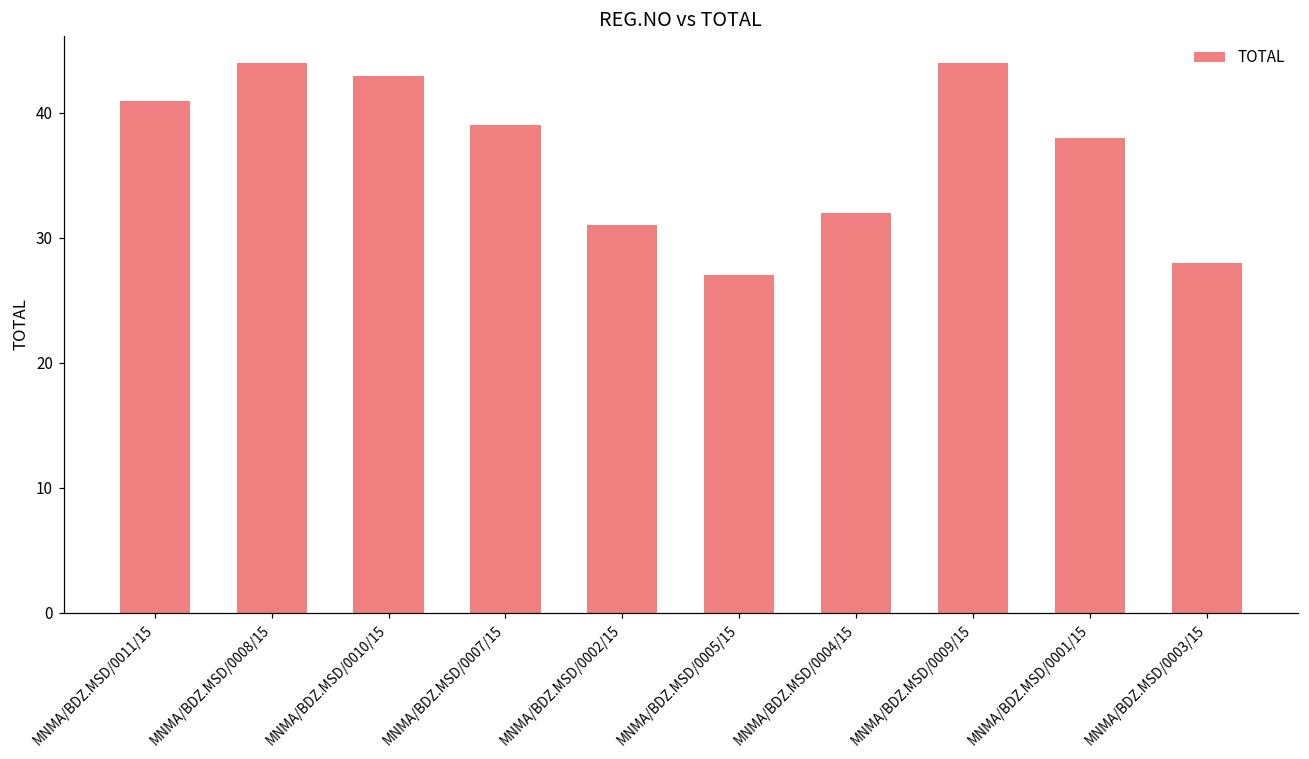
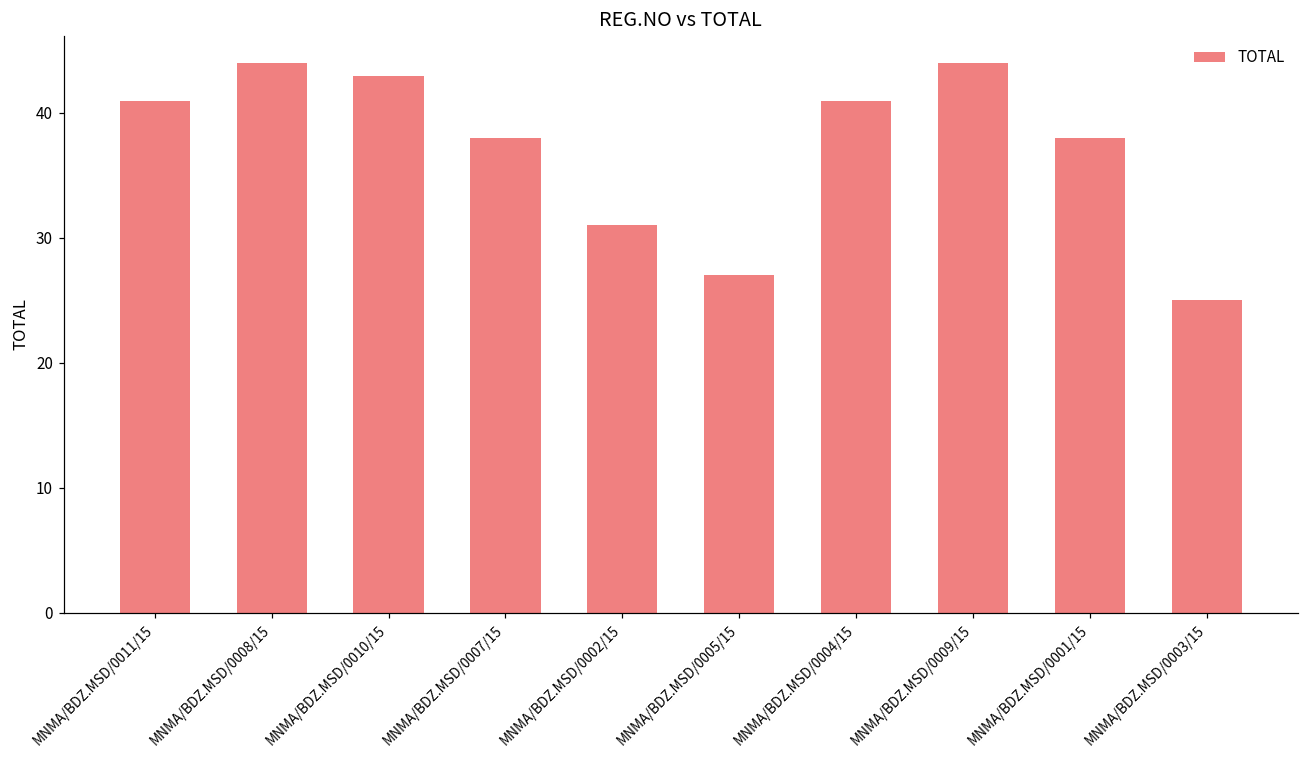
MNMA/BDZ.MSD/0007/15: 39 -> 38
MNMA/BDZ.MSD/0004/15: 32 -> 41
MNMA/BDZ.MSD/0003/15: 28 -> 25
